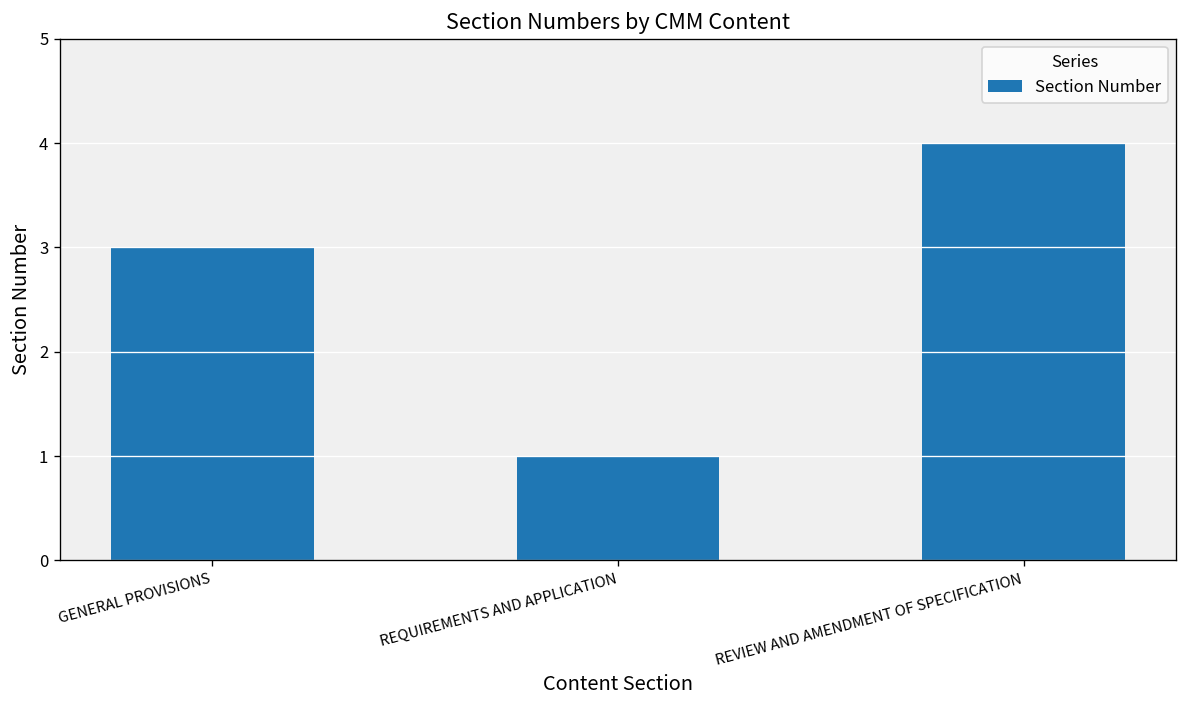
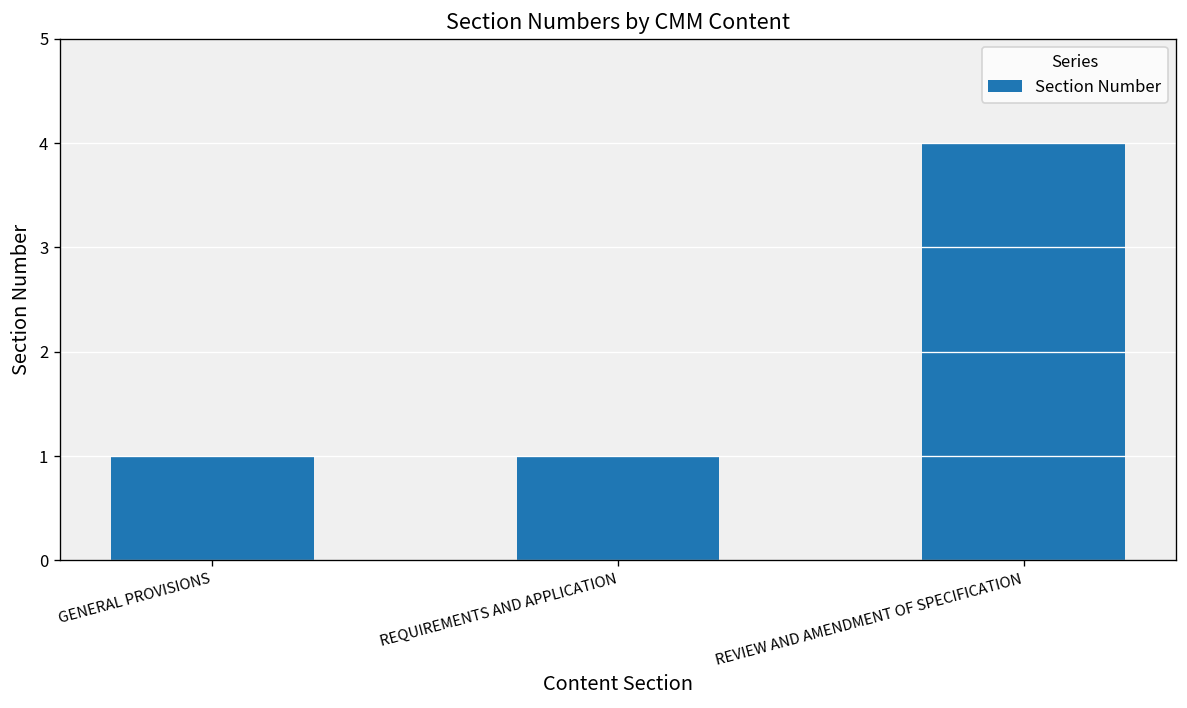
GENERAL PROVISIONS: 3 -> 1
